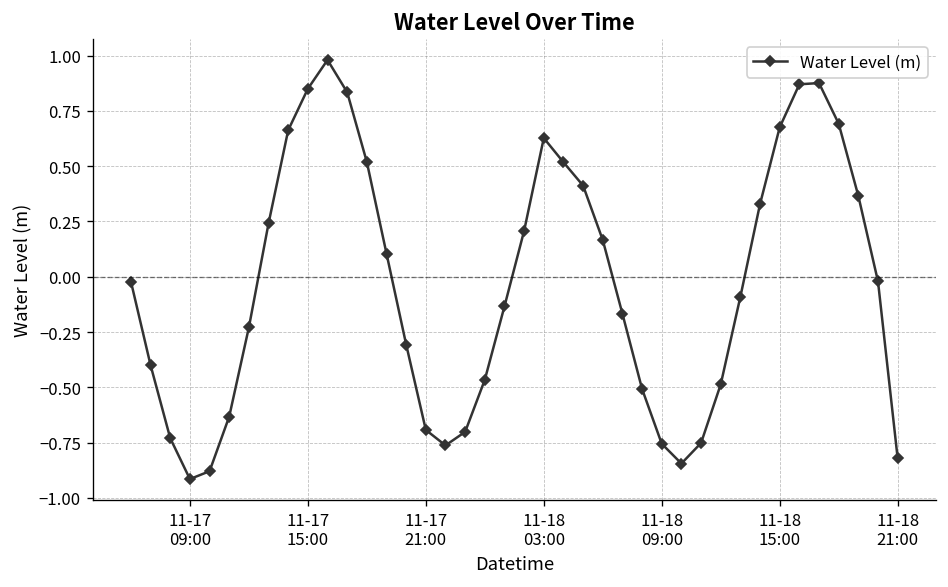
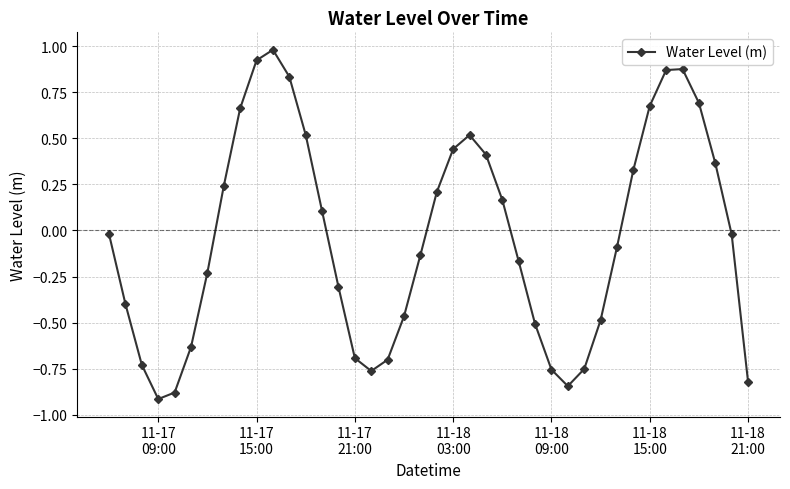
11-17 15:00: 0.85 -> 0.92
11-18 03:00: 0.63 -> 0.44
